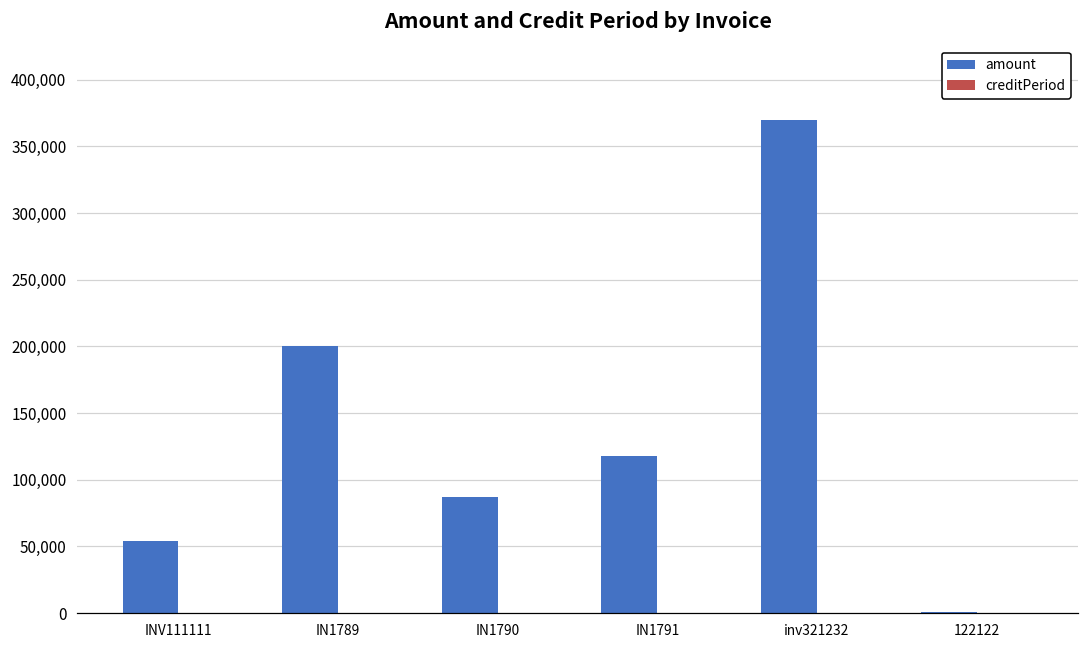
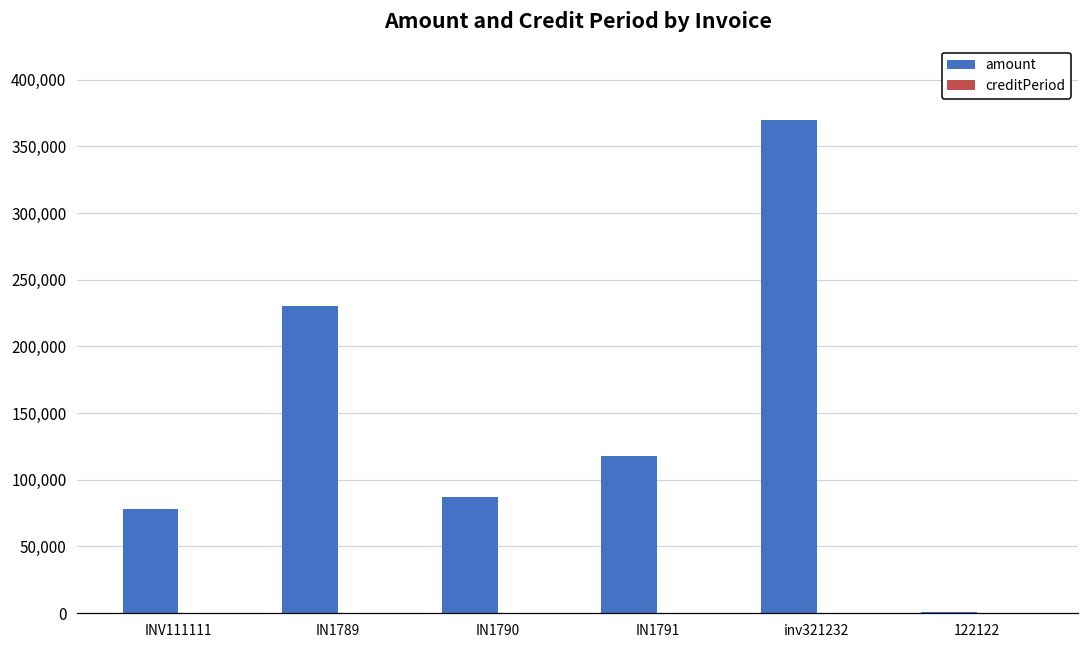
amount, INV111111: 54,000 -> 78,000
amount, IN1789: 200,000 -> 231,000
